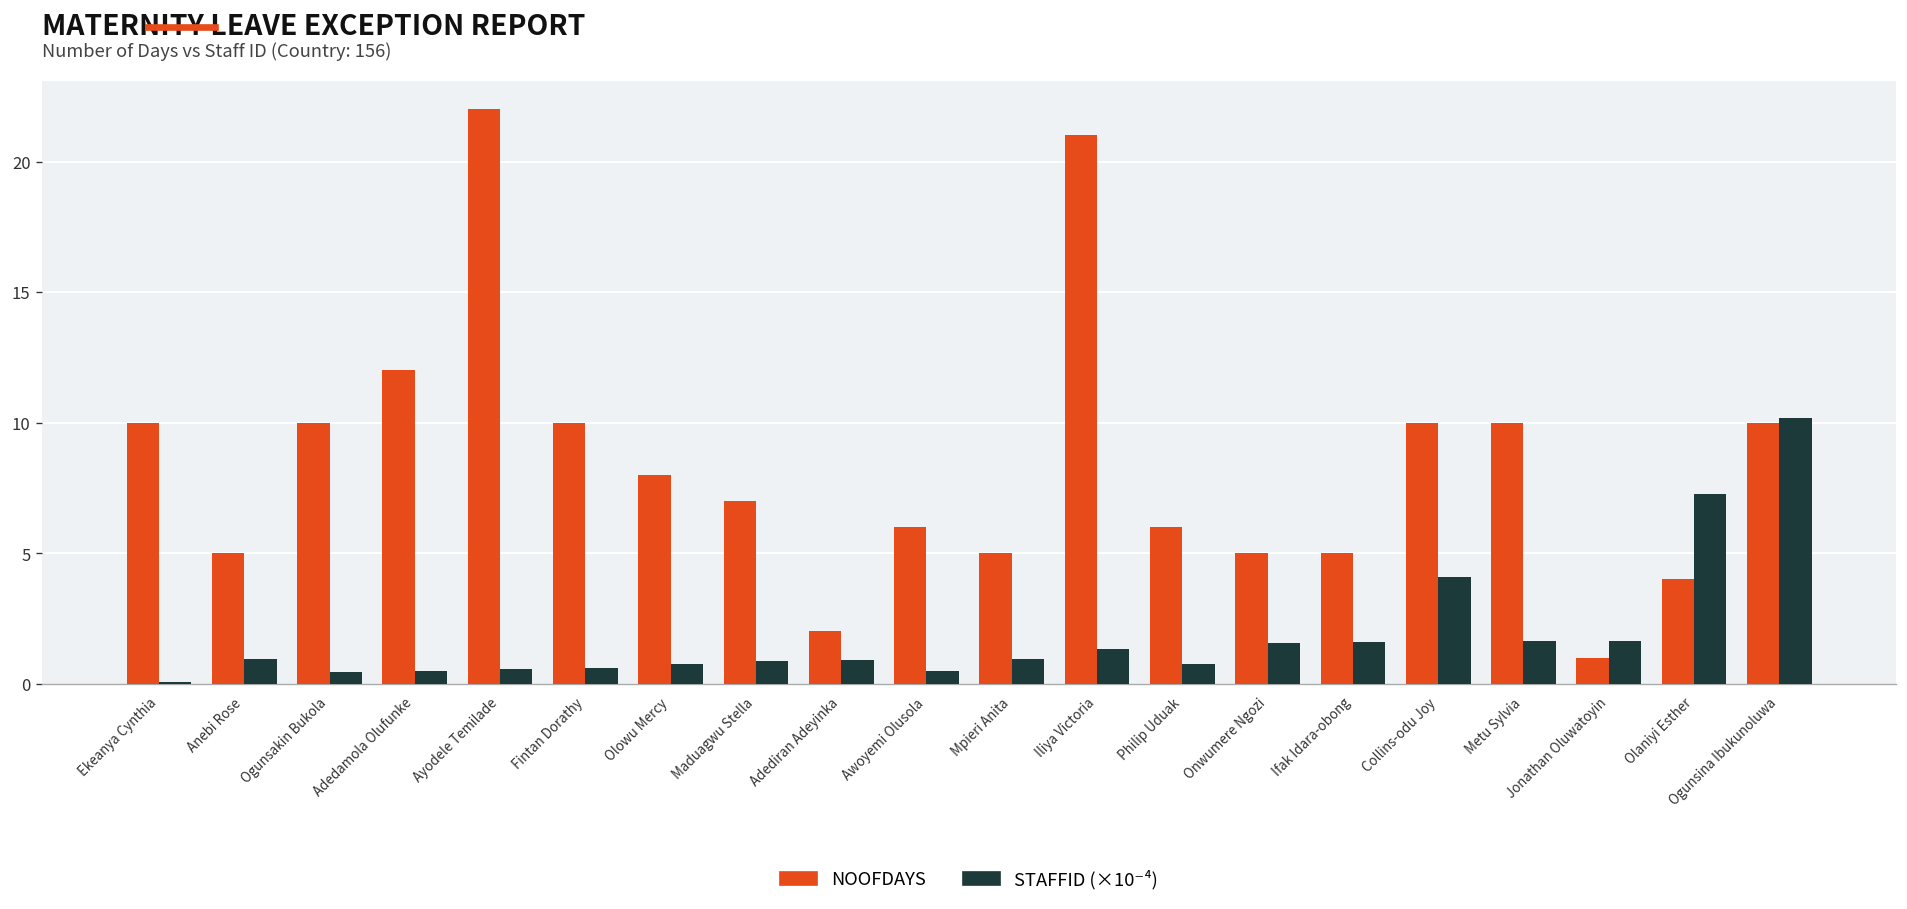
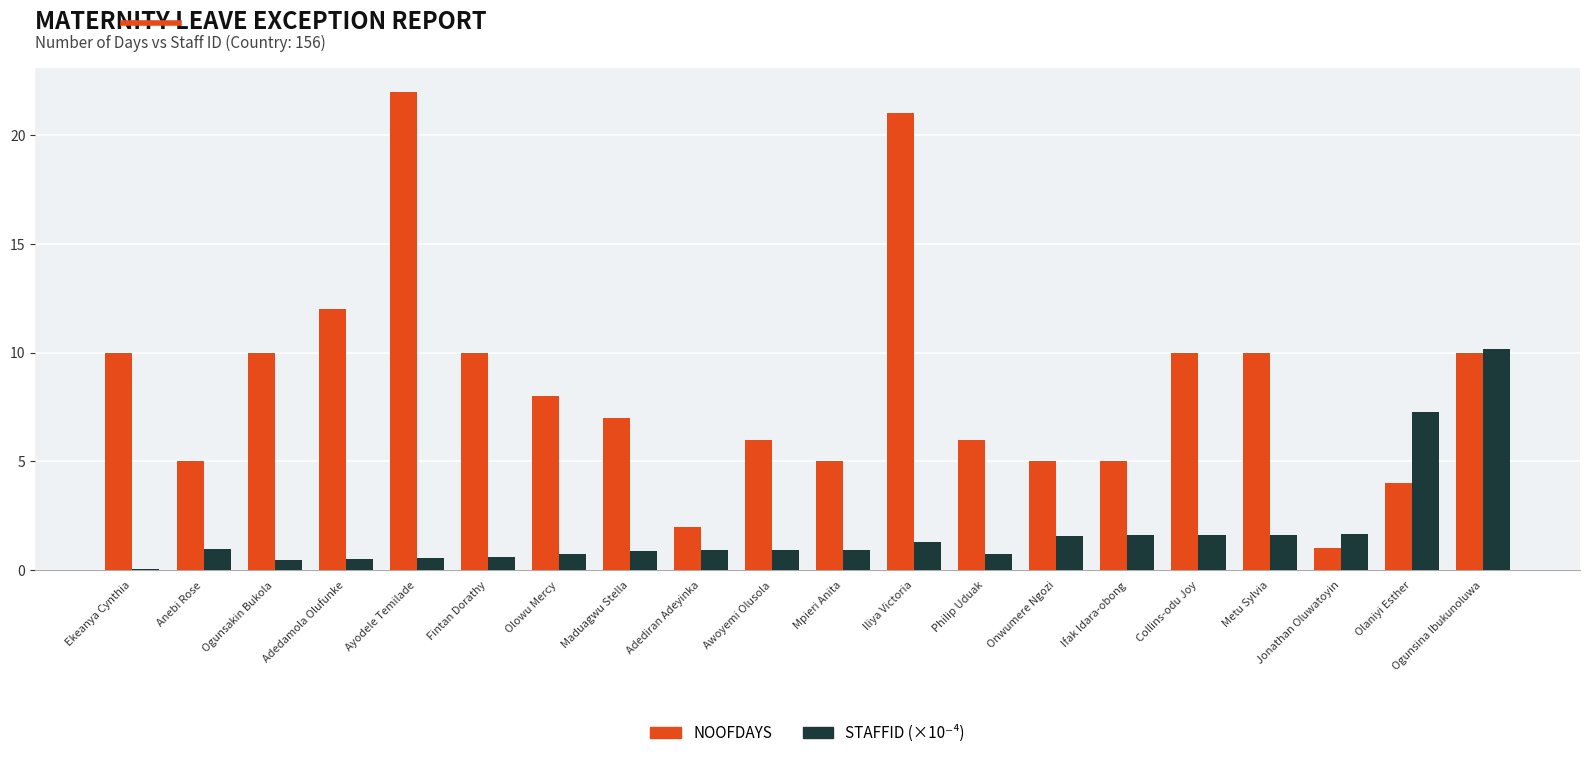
STAFFID (×10⁻⁴), Awoyemi Olusola: 0.5 -> 0.9
STAFFID (×10⁻⁴), Collins-odu Joy: 4.1 -> 1.6
